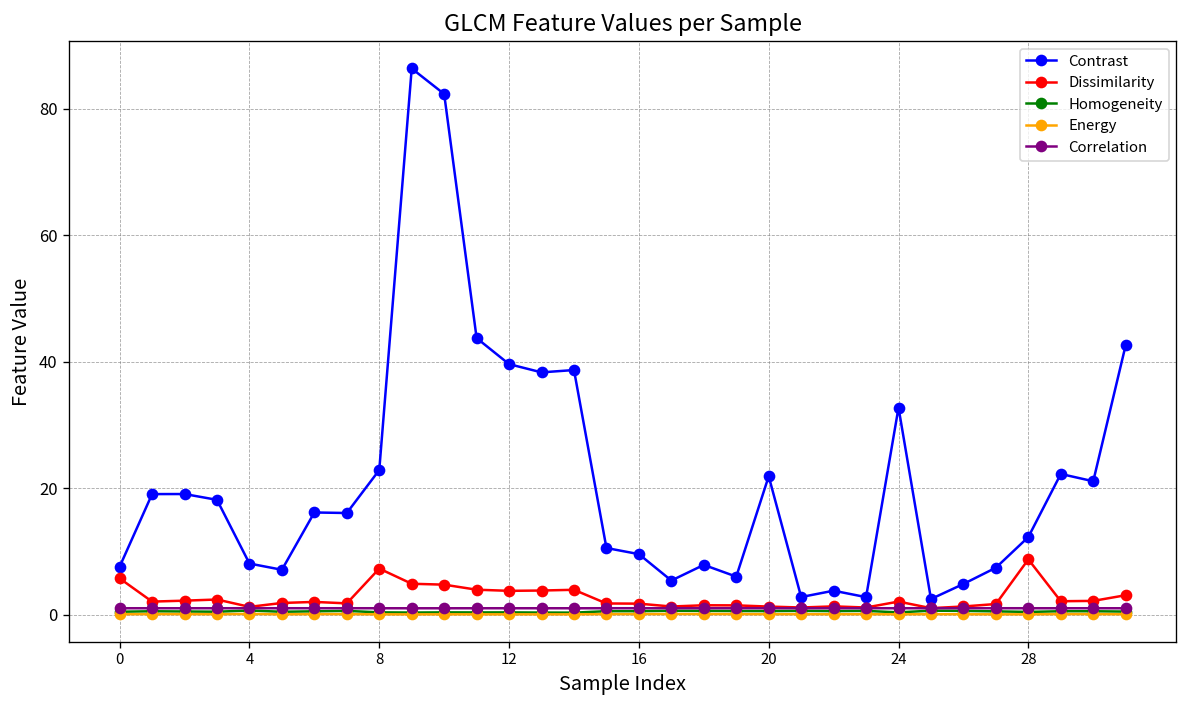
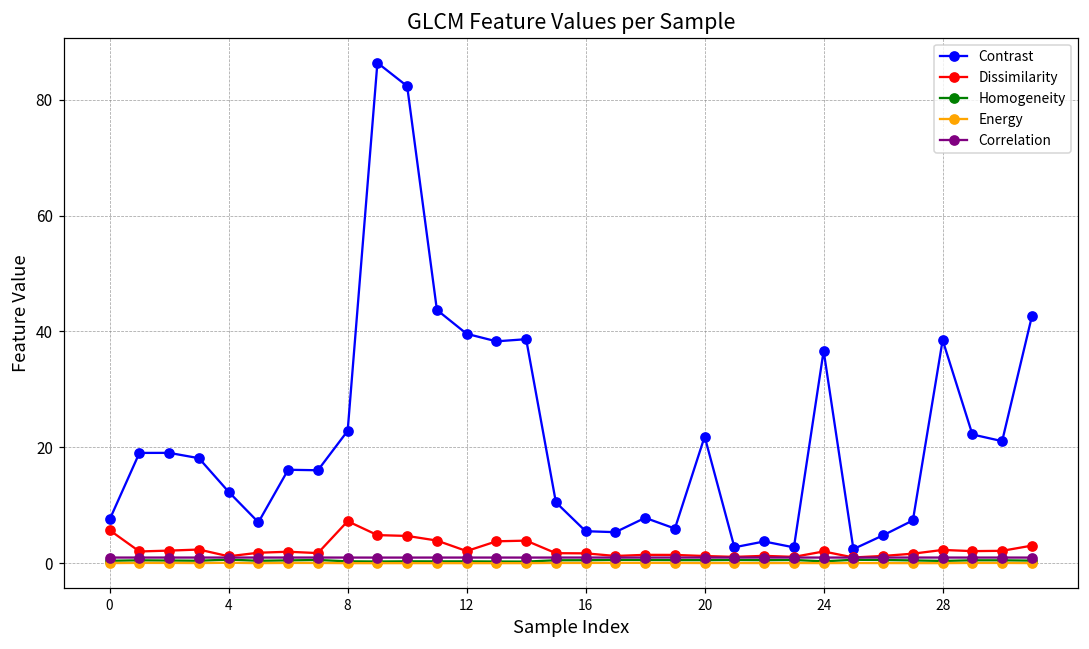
Contrast, 4: 8 -> 12
Dissimilarity, 12: 4 -> 2
Contrast, 16: 10 -> 6
Contrast, 24: 33 -> 37
Contrast, 28: 12 -> 39
Dissimilarity, 28: 9 -> 2
